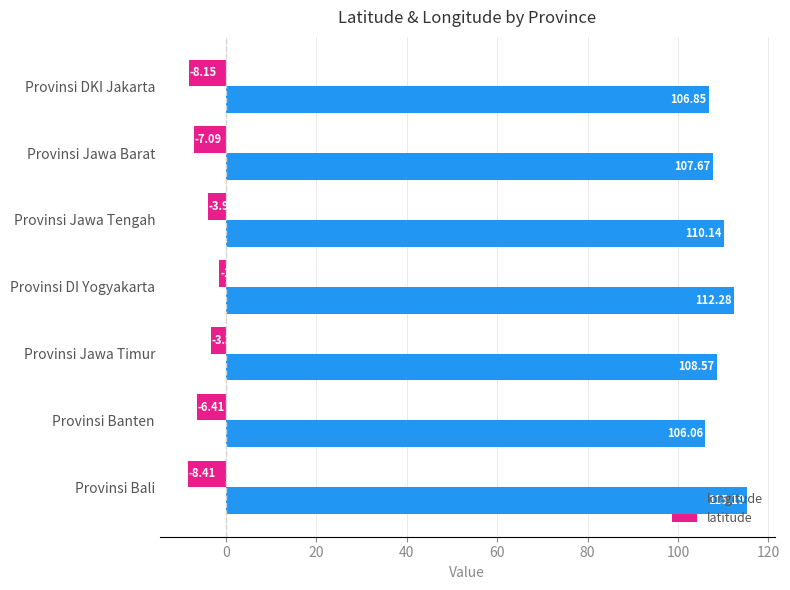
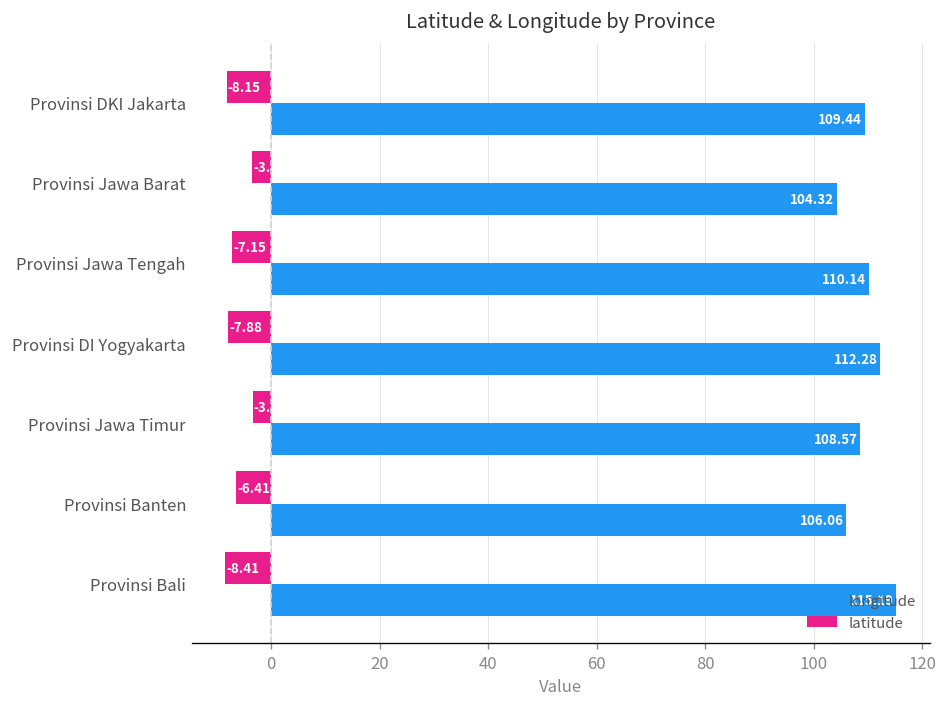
longitude, Provinsi DKI Jakarta: 106.85 -> 109.44
latitude, Provinsi Jawa Barat: -7.09 -> -3.42
longitude, Provinsi Jawa Barat: 107.67 -> 104.32
latitude, Provinsi Jawa Tengah: -3.97 -> -7.15
latitude, Provinsi DI Yogyakarta: -1 -> -8
